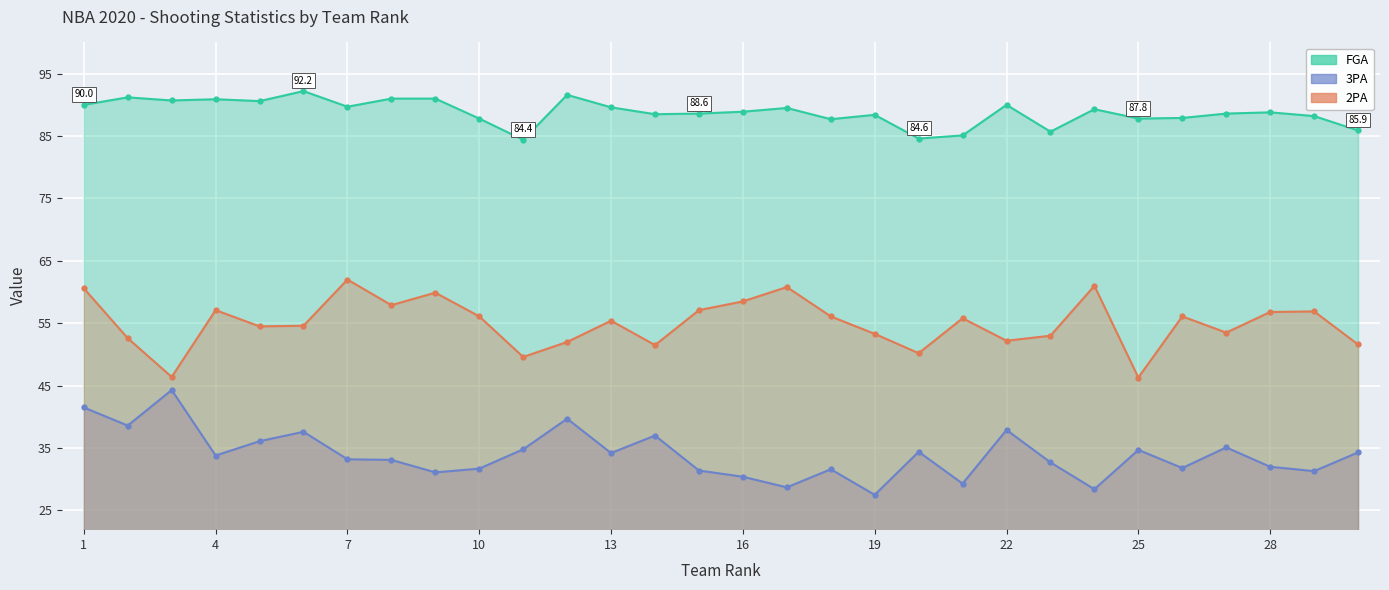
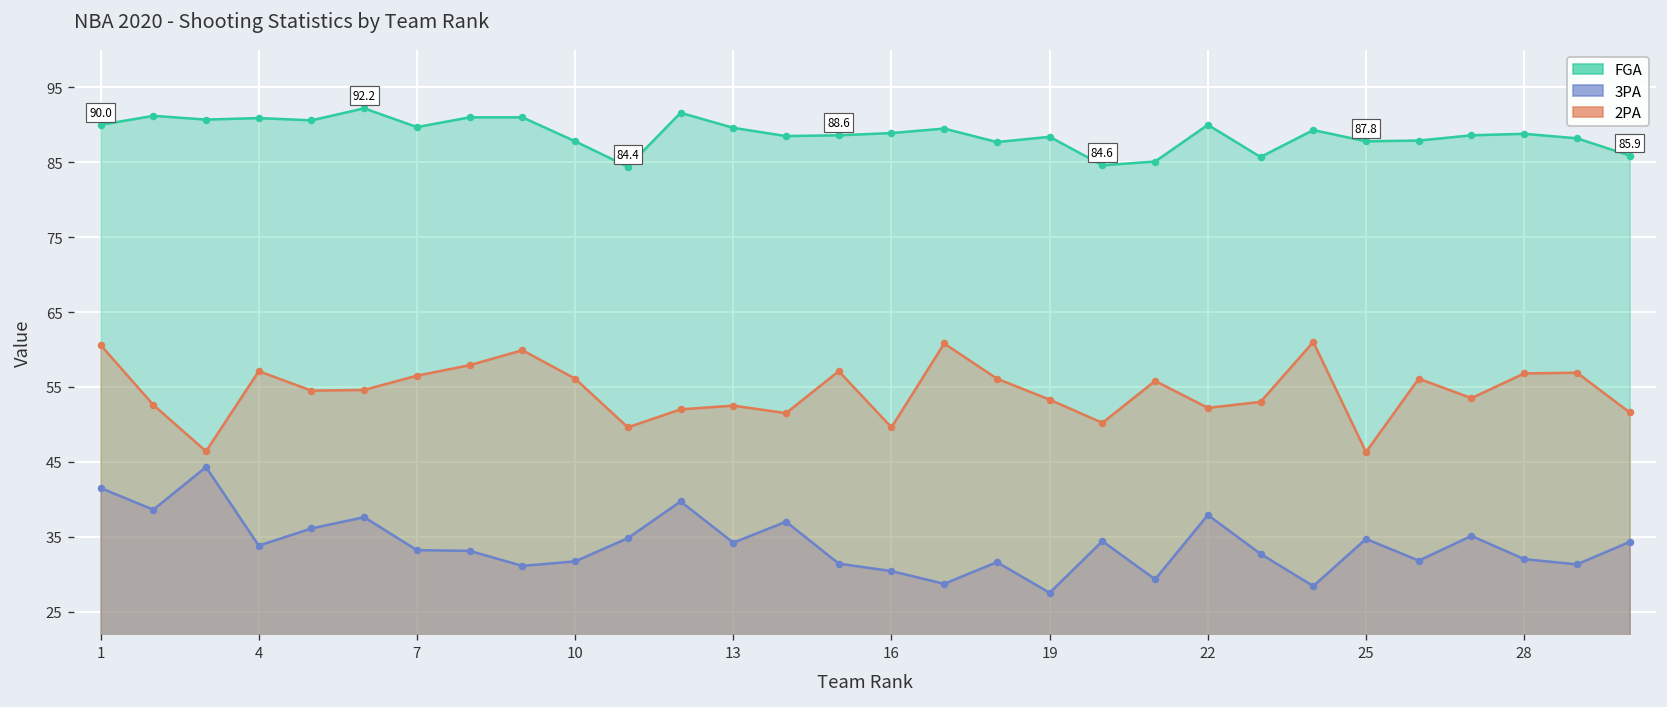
2PA, 7: 62 -> 57
2PA, 13: 55 -> 53
2PA, 16: 59 -> 50
